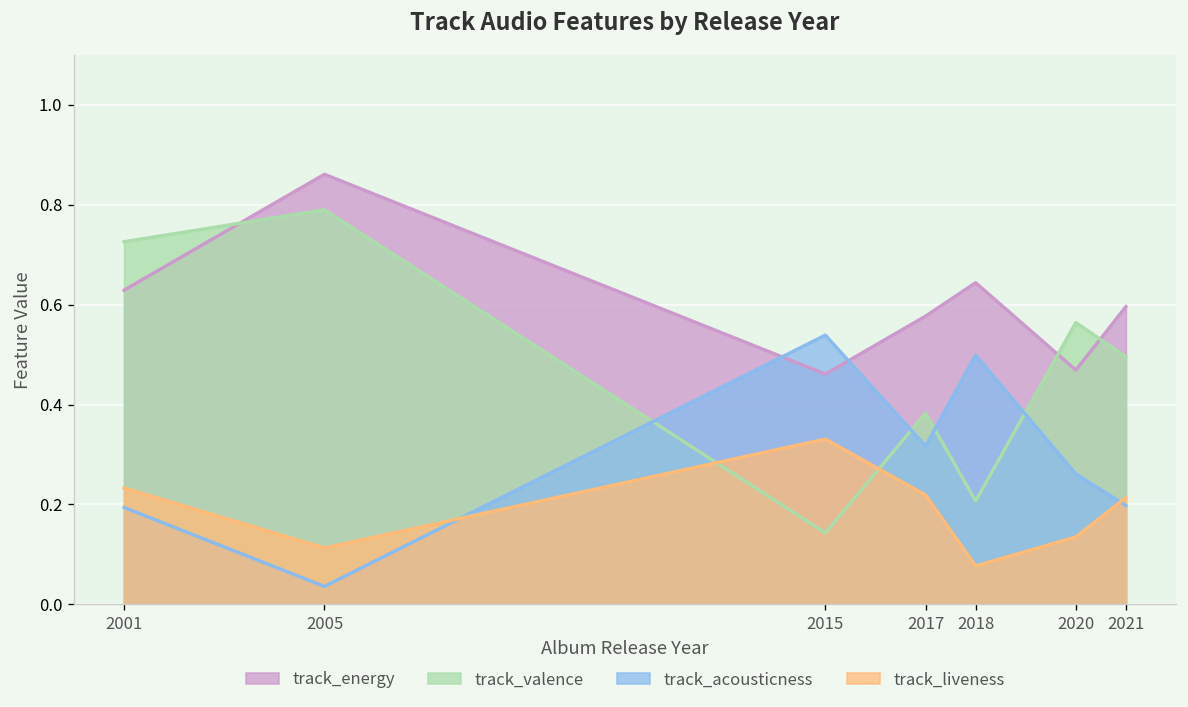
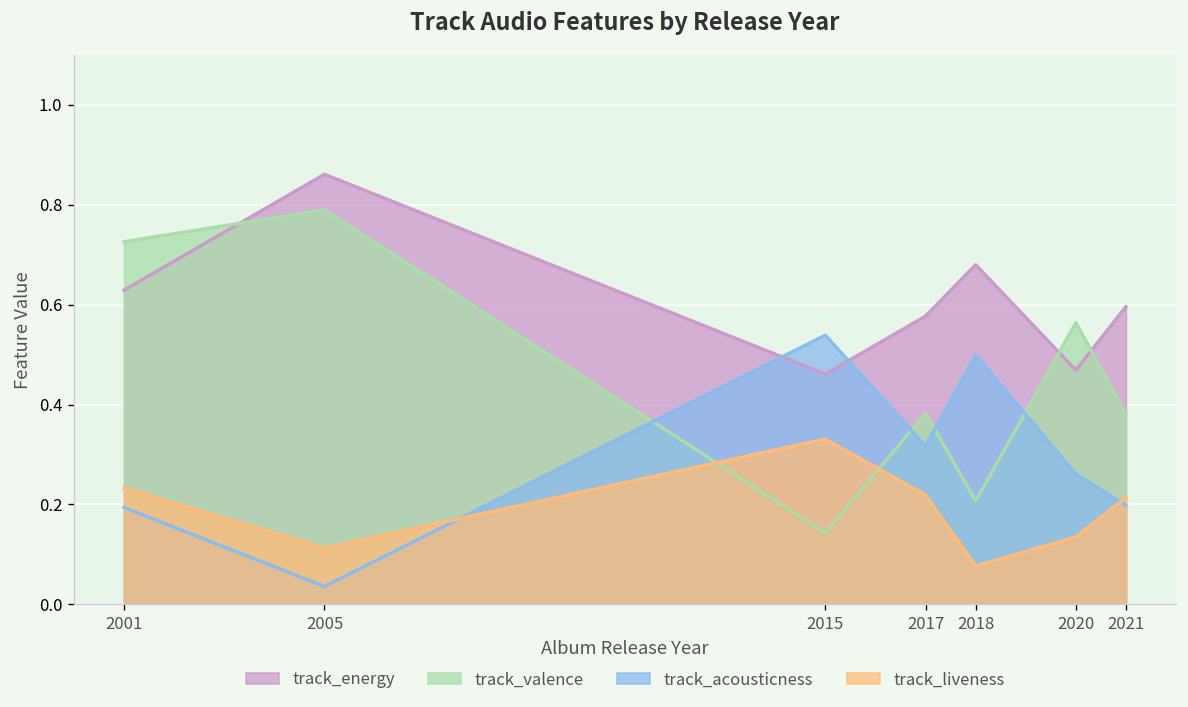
track_energy, 2018: 0.64 -> 0.68
track_valence, 2021: 0.50 -> 0.38
